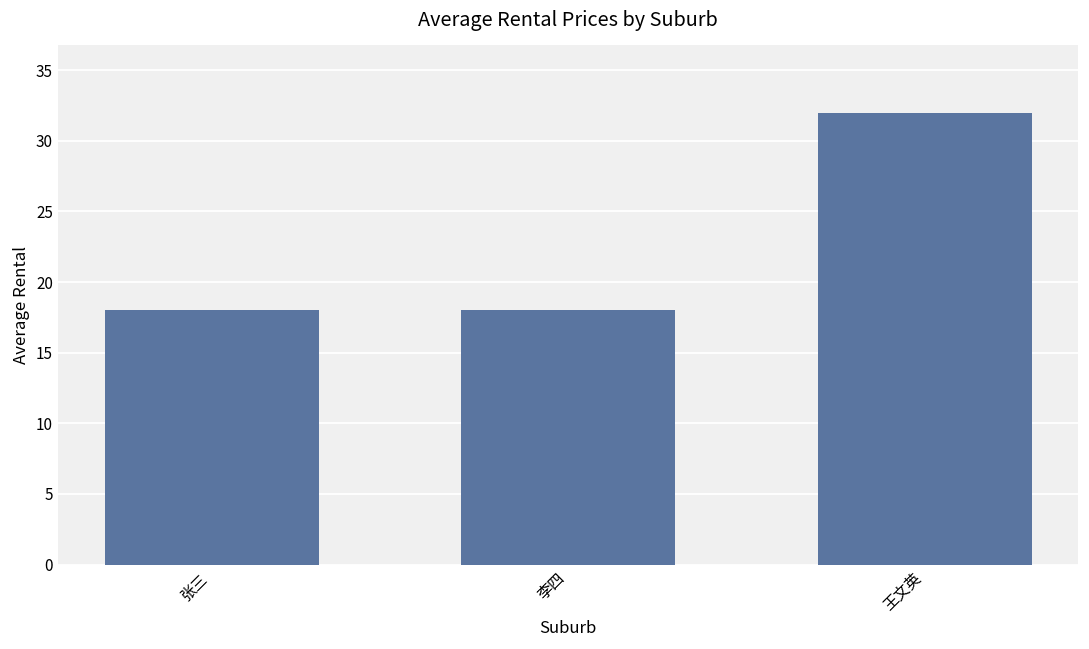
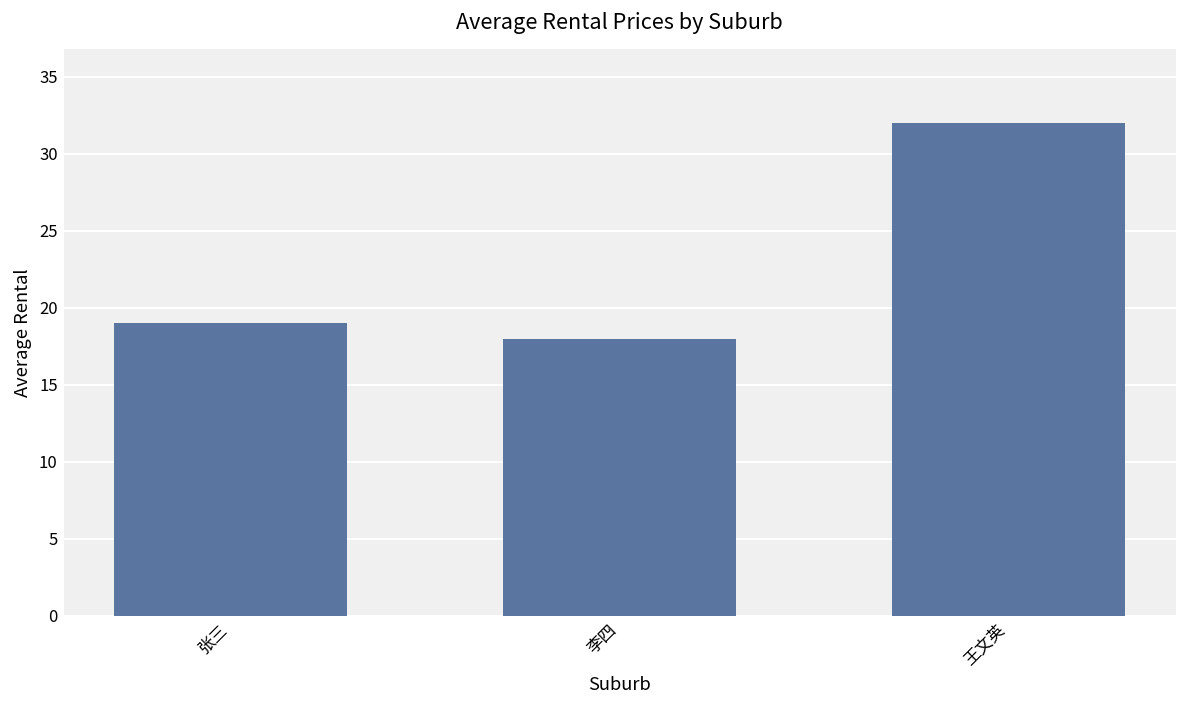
张三: 18 -> 19
